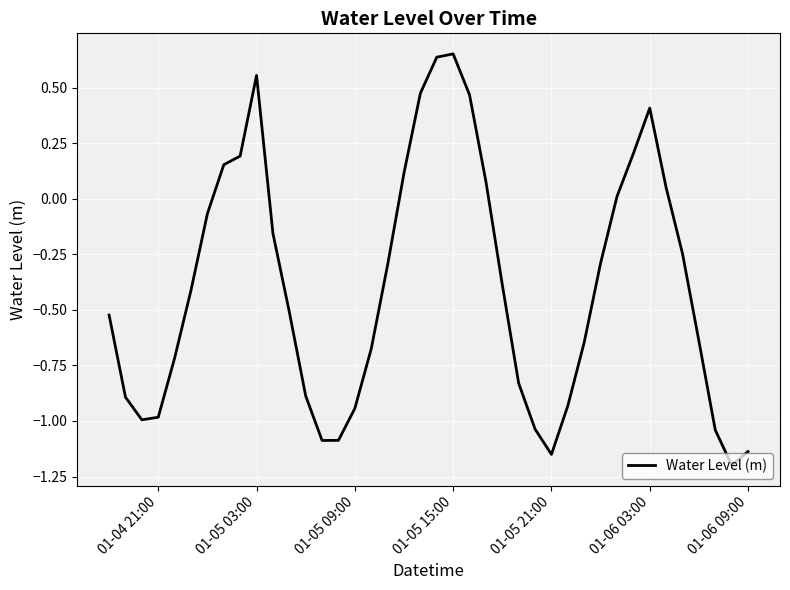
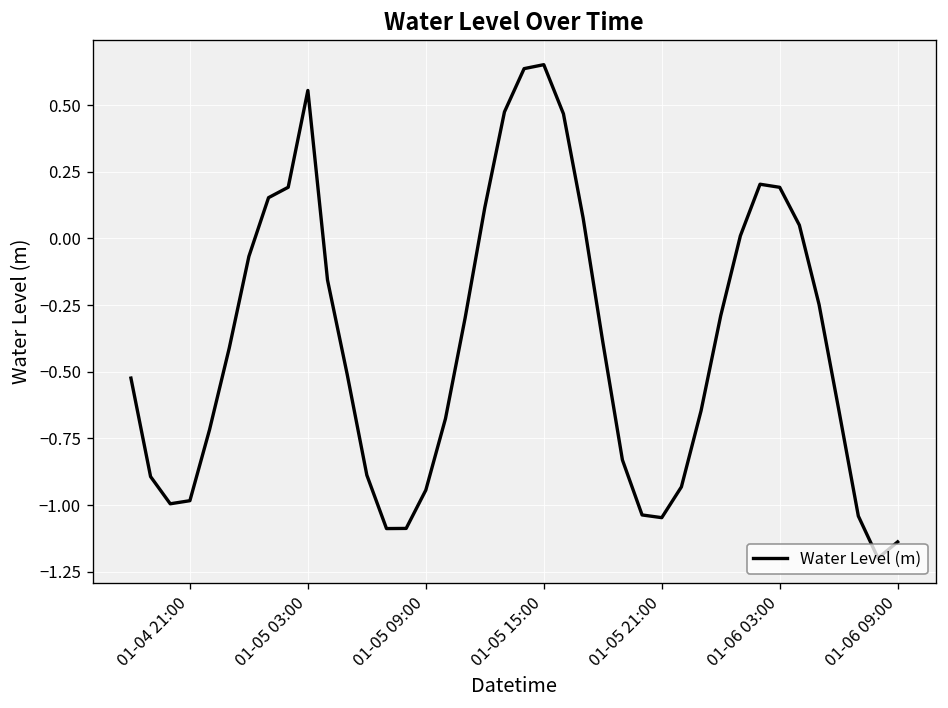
01-05 21:00: -1.15 -> -1.05
01-06 03:00: 0.41 -> 0.19
